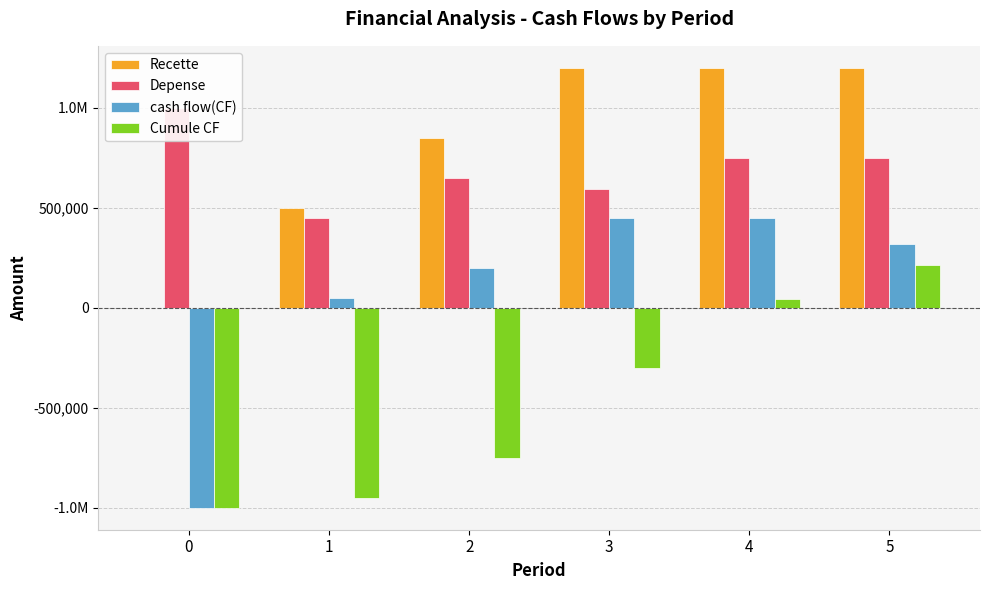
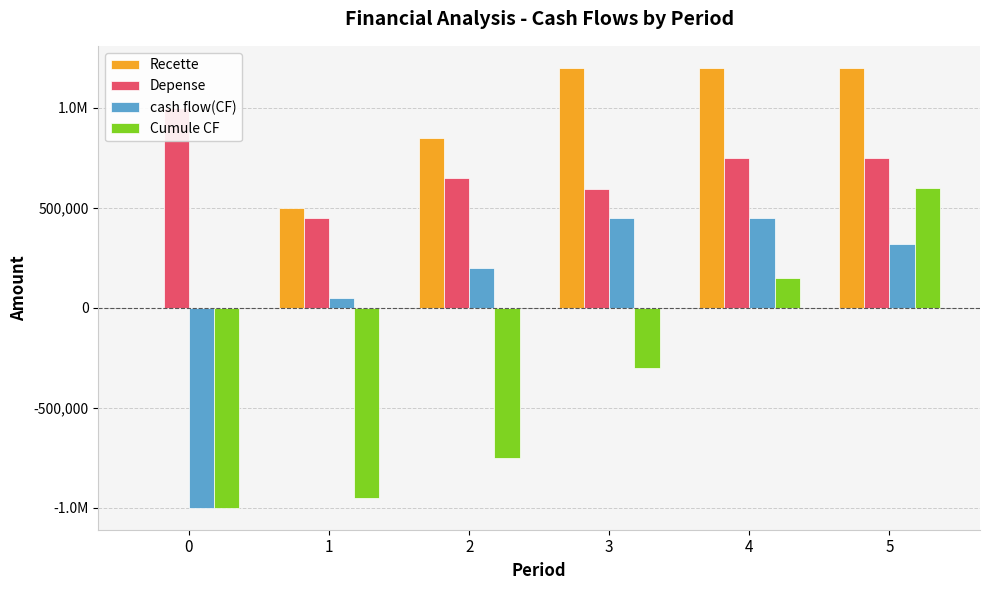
Cumule CF, 4: 50,000 -> 150,000
Cumule CF, 5: 210,000 -> 600,000
